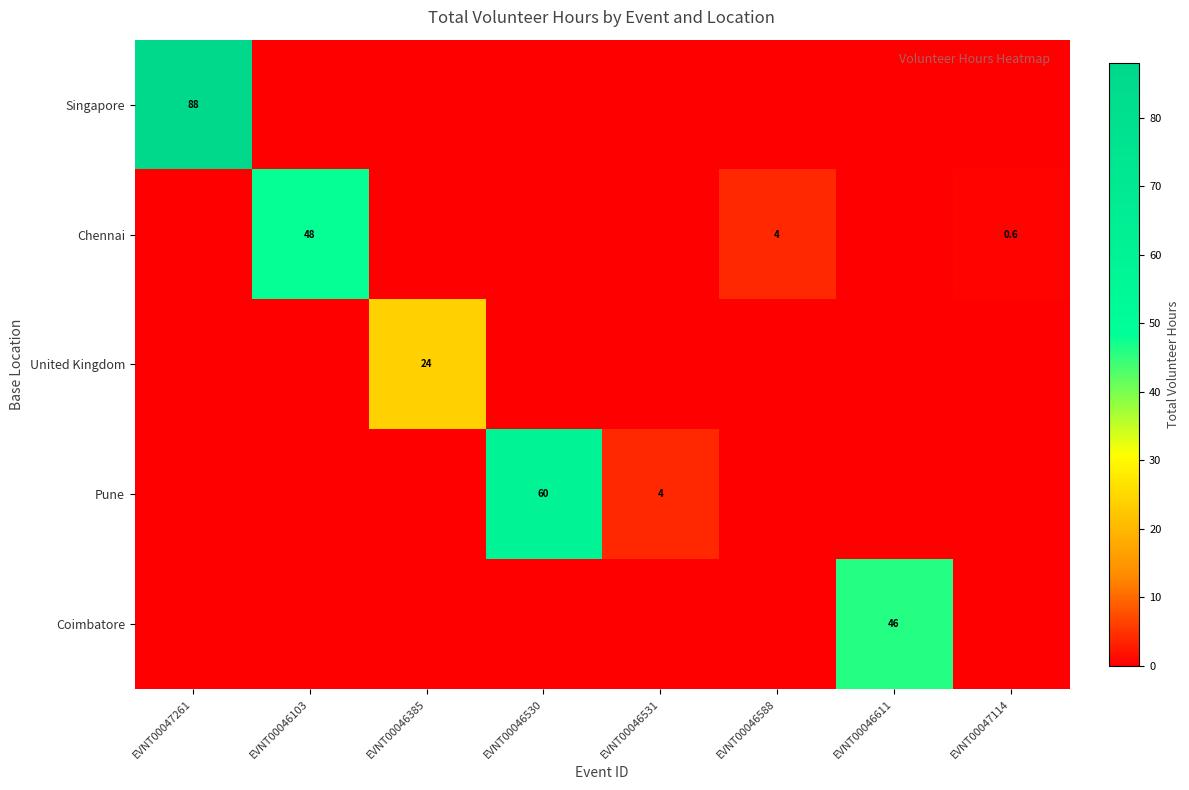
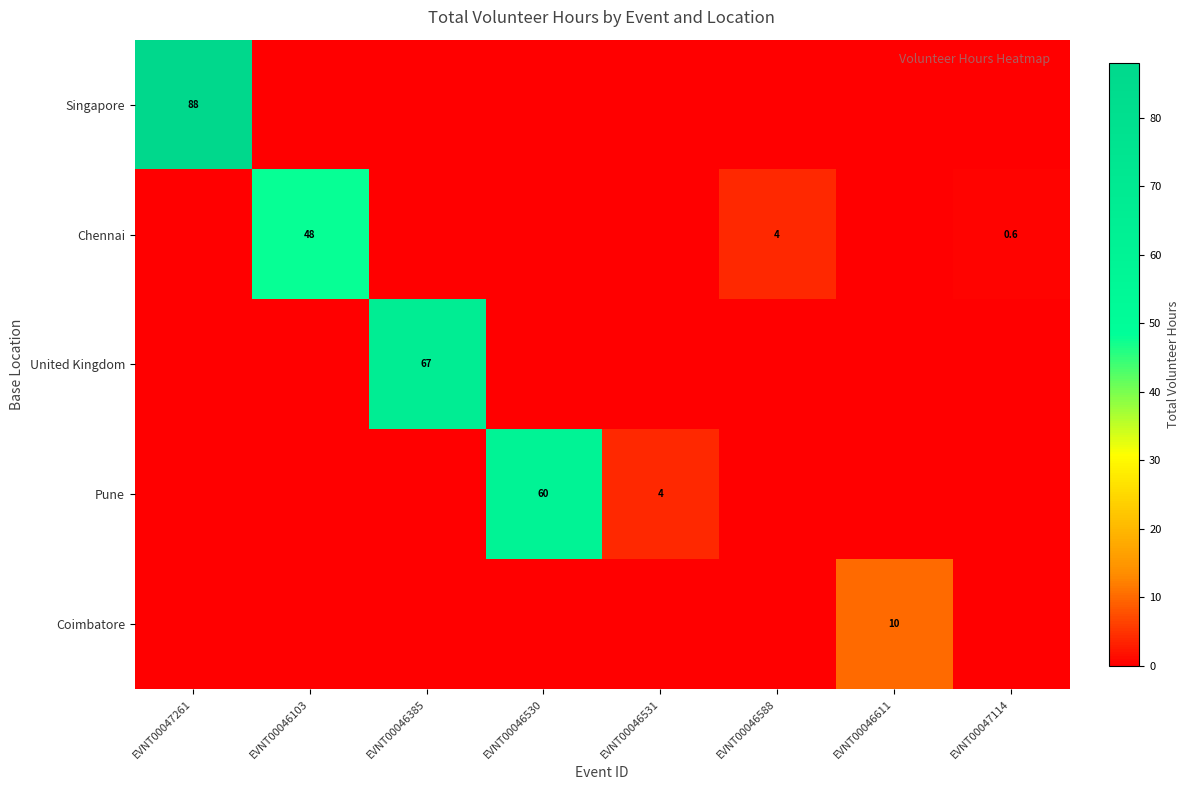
United Kingdom, EVNT00046385: 24 -> 67
Coimbatore, EVNT00046611: 46 -> 10
